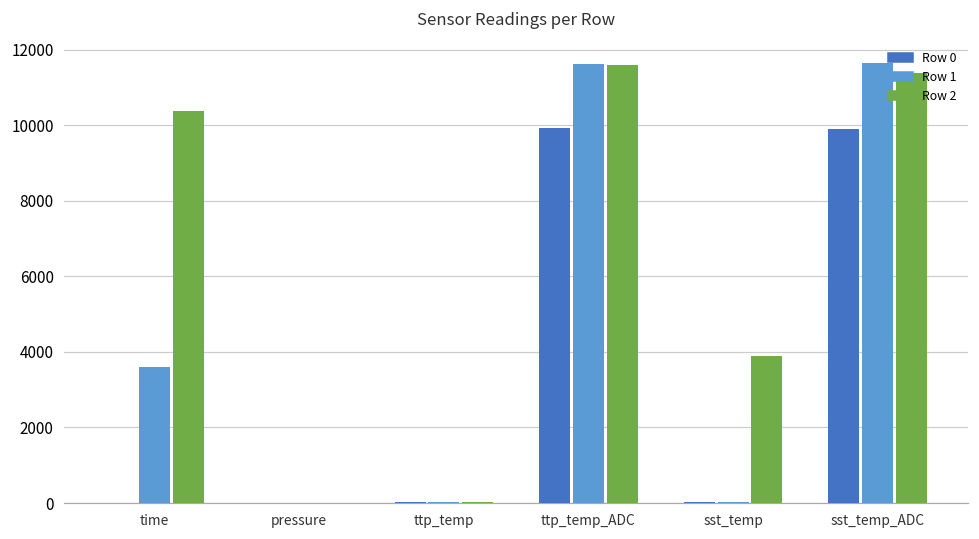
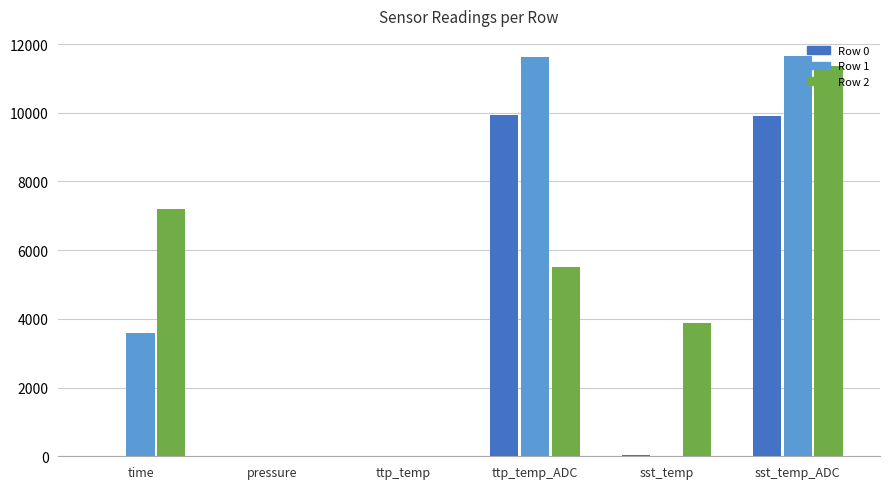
Row 2, time: 10400 -> 7200
Row 2, ttp_temp_ADC: 11600 -> 5500
